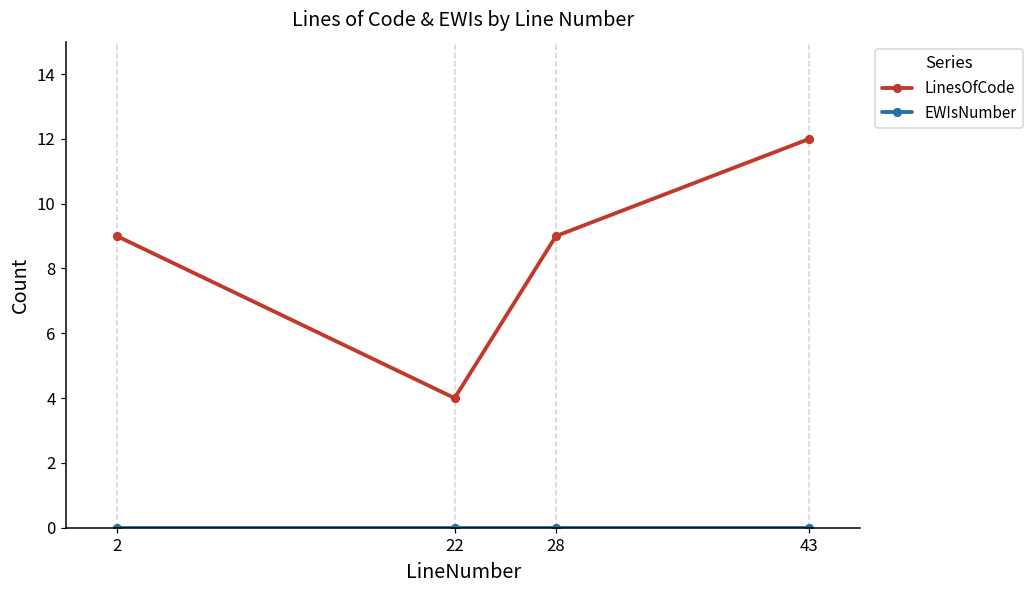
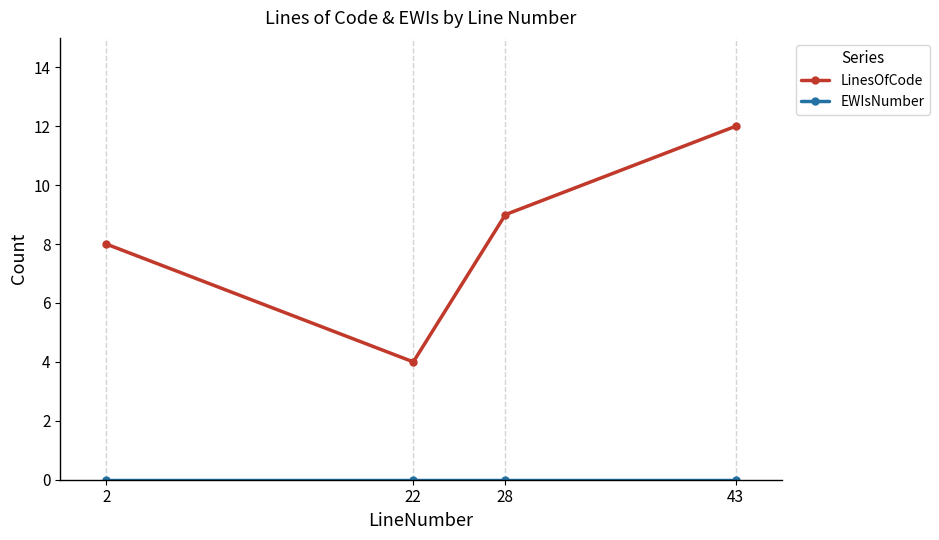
LinesOfCode, 2: 9 -> 8
